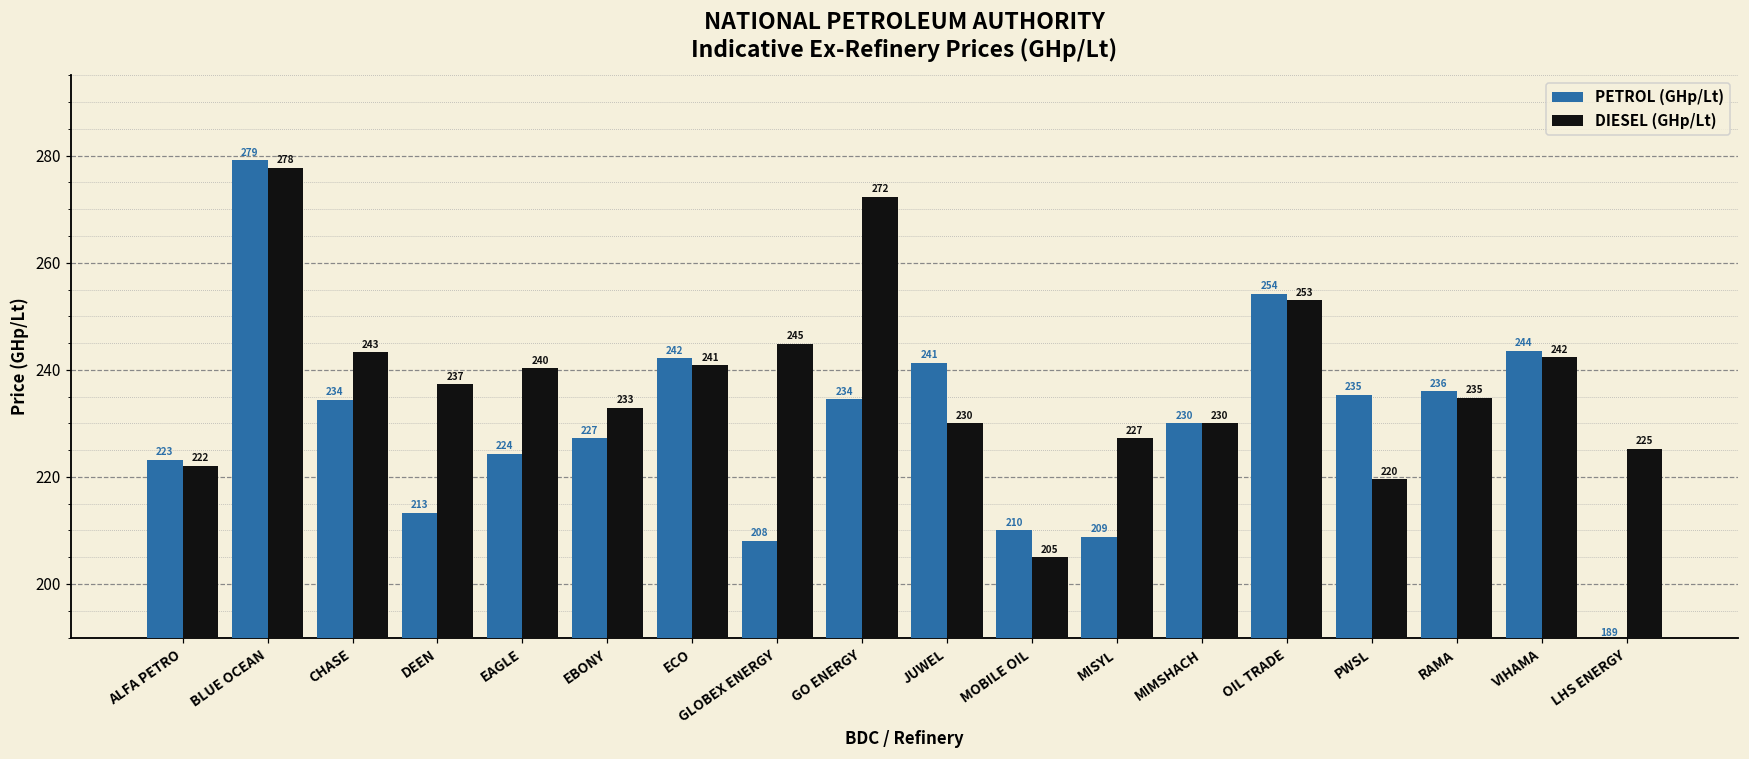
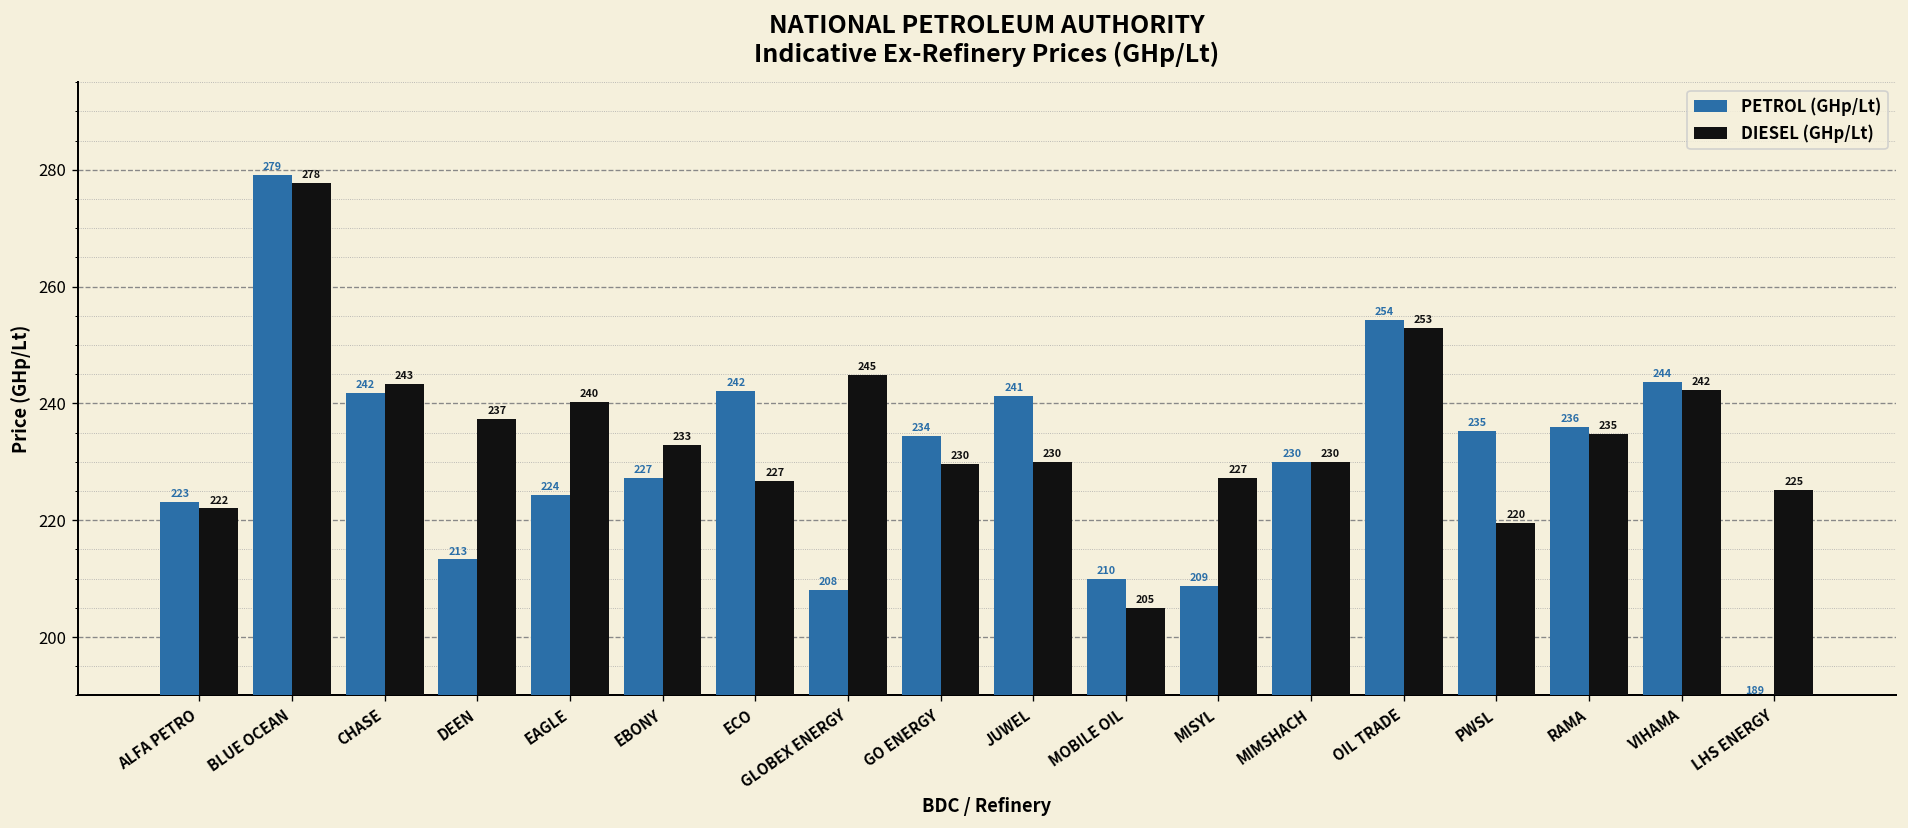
PETROL (GHp/Lt), CHASE: 234 -> 242
DIESEL (GHp/Lt), ECO: 241 -> 227
DIESEL (GHp/Lt), GO ENERGY: 272 -> 230
